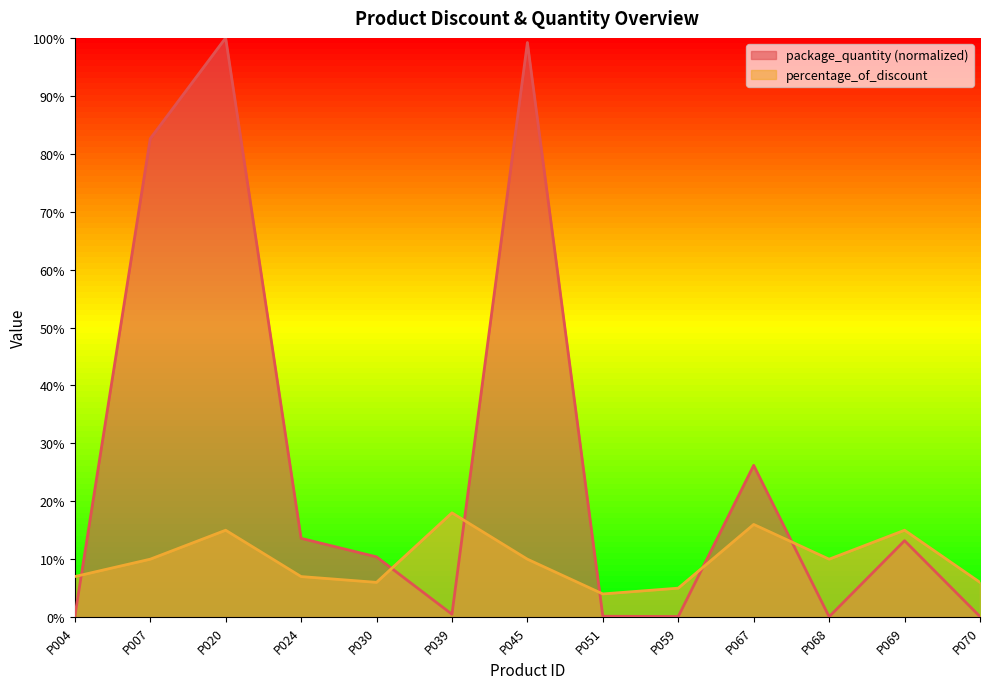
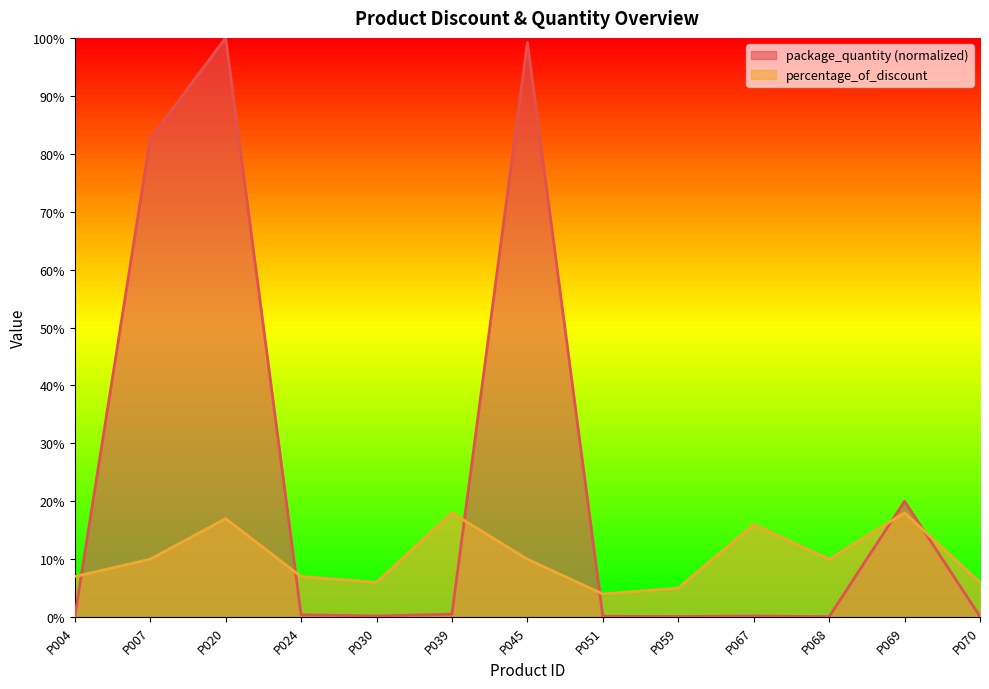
percentage_of_discount, P020: 15% -> 17%
package_quantity (normalized), P024: 14% -> 0%
package_quantity (normalized), P030: 10% -> 0%
package_quantity (normalized), P067: 26% -> 0%
package_quantity (normalized), P069: 13% -> 20%
percentage_of_discount, P069: 15% -> 18%
